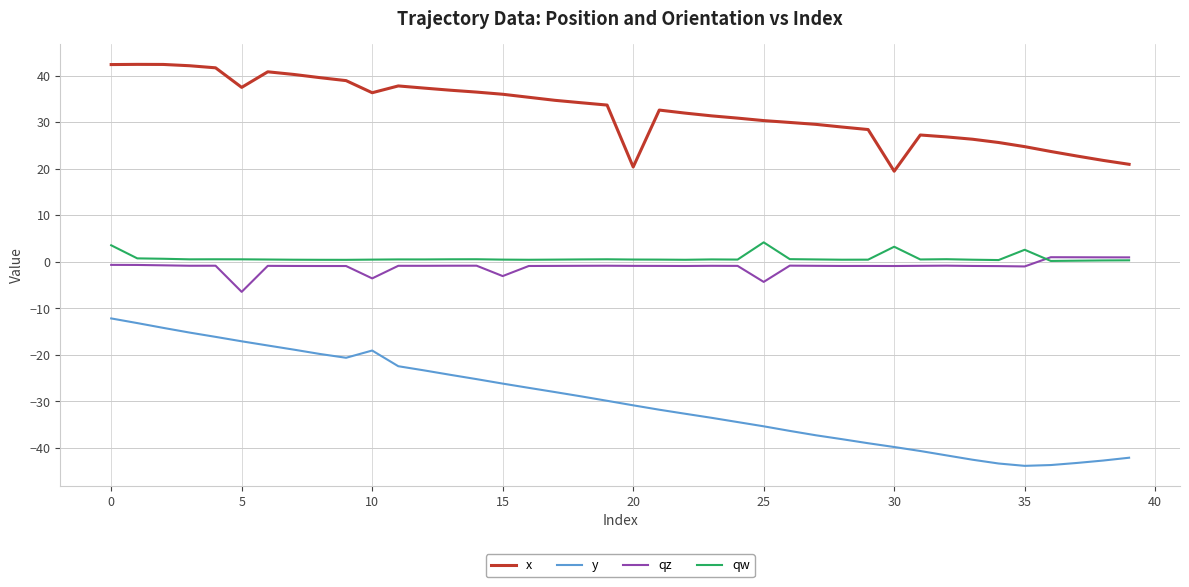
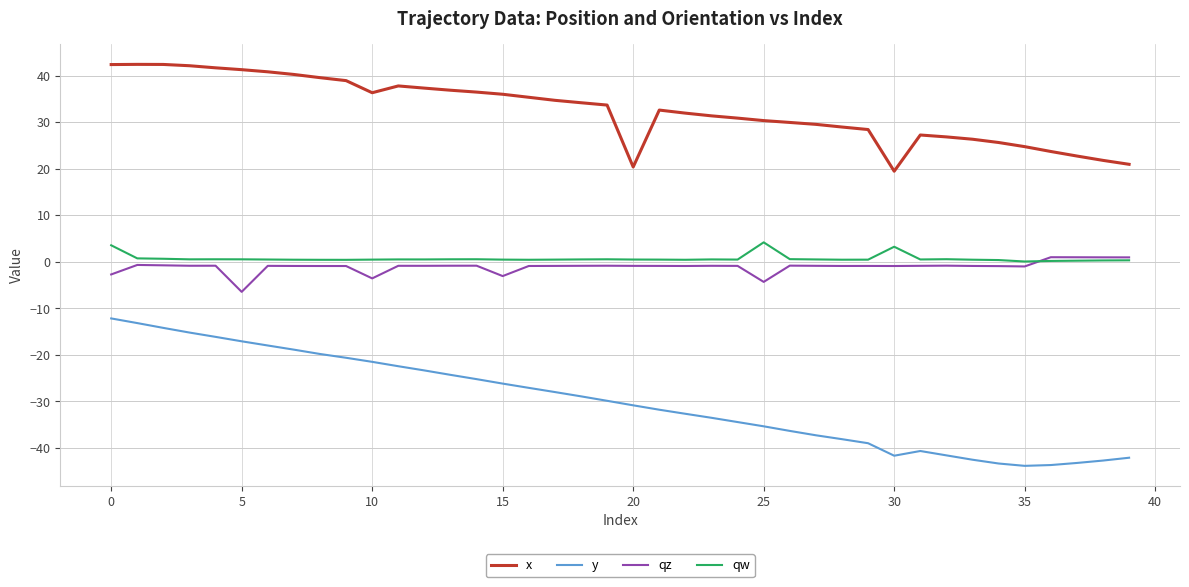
qz, 0: -1 -> -3
x, 5: 37 -> 41
y, 10: -19 -> -21
y, 30: -40 -> -42
qw, 35: 3 -> 0
